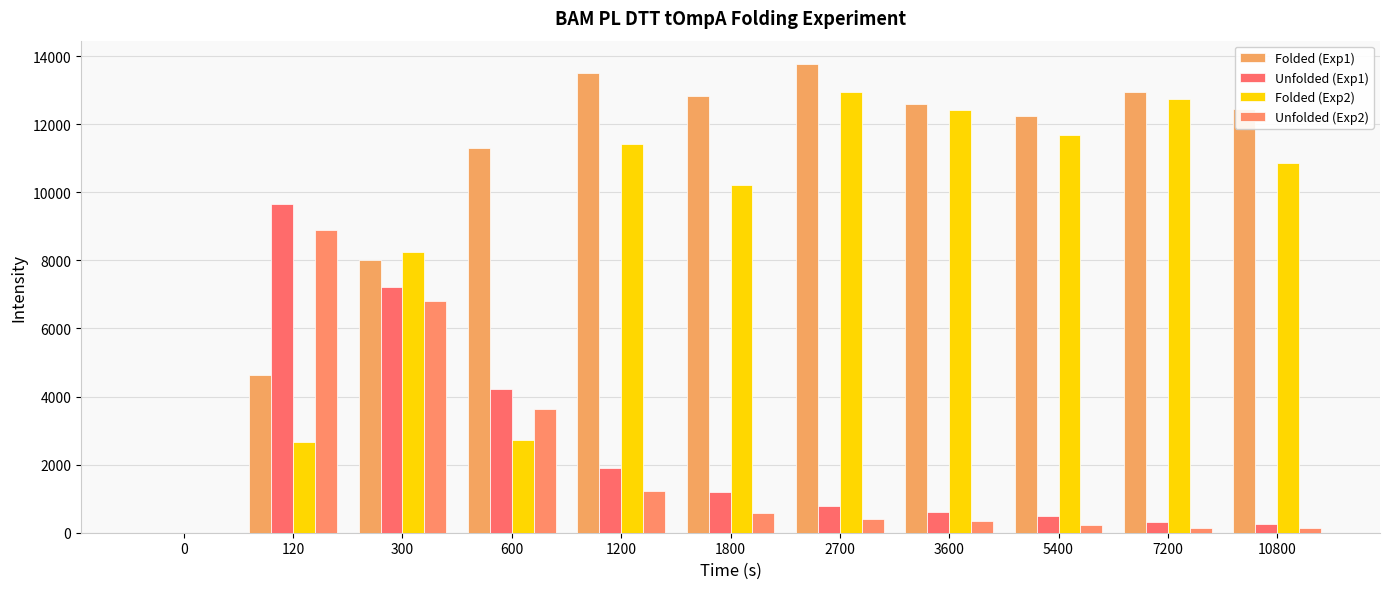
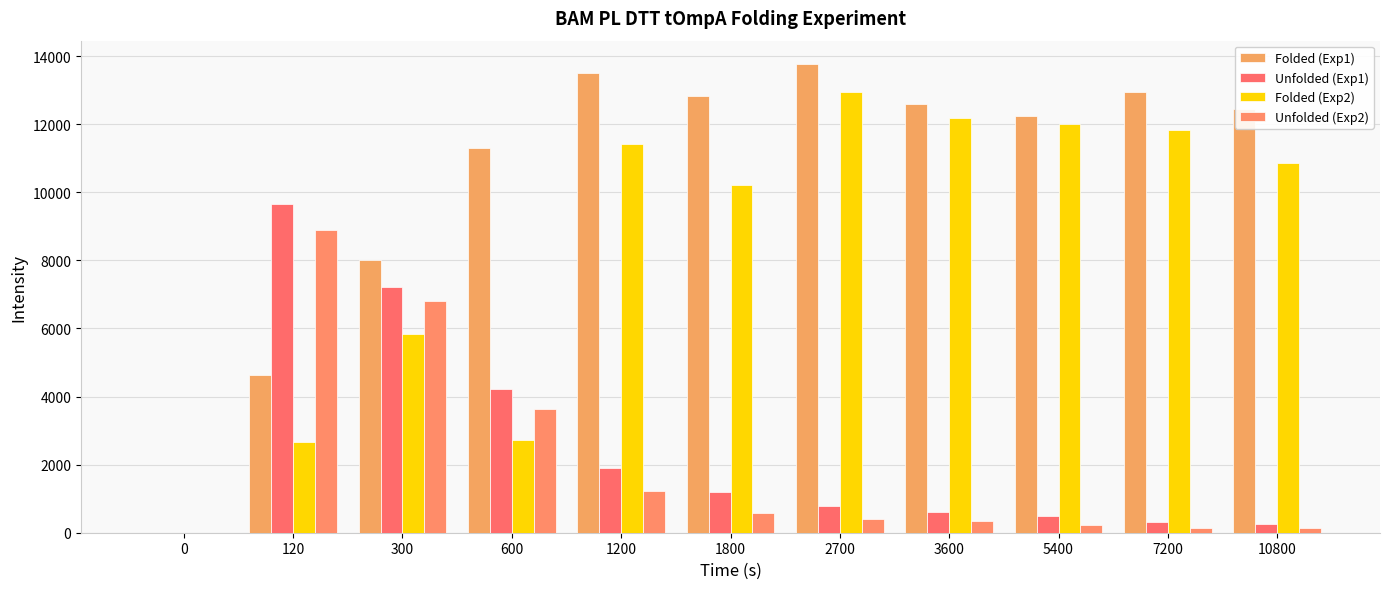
Folded (Exp2), 300: 8200 -> 5800
Folded (Exp2), 3600: 12400 -> 12200
Folded (Exp2), 5400: 11700 -> 12000
Folded (Exp2), 7200: 12700 -> 11800
